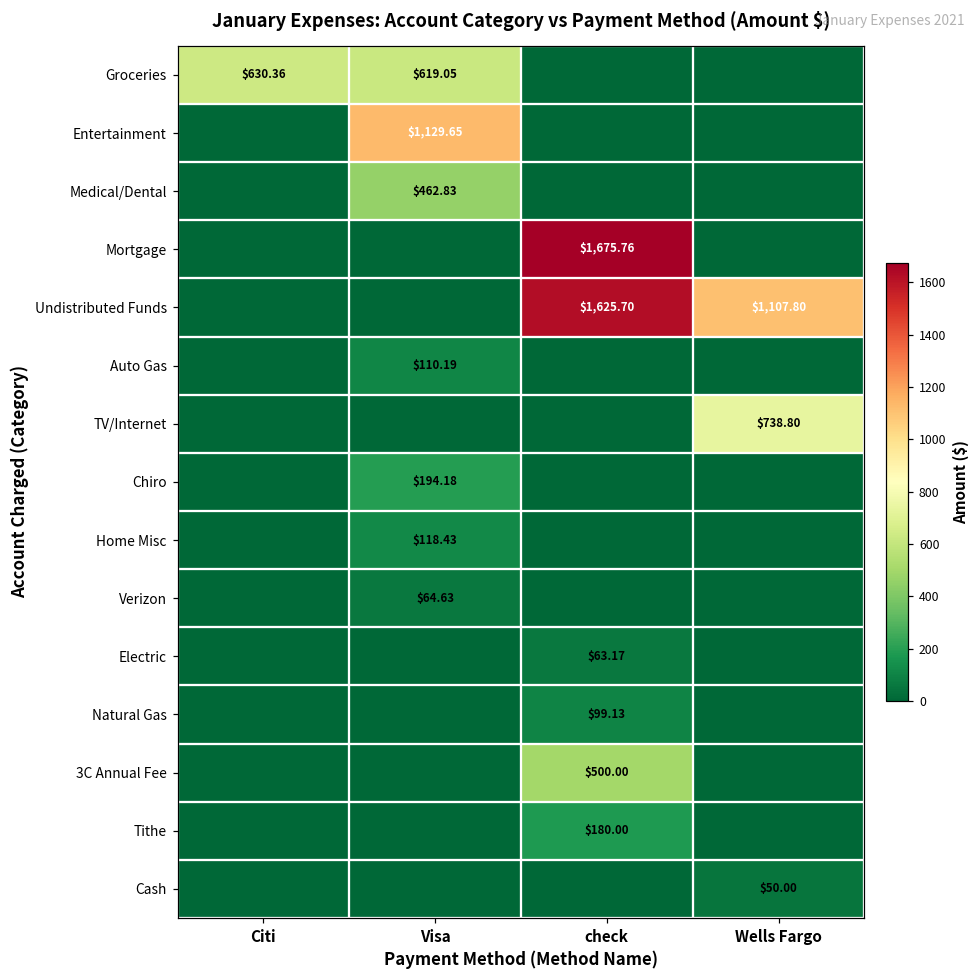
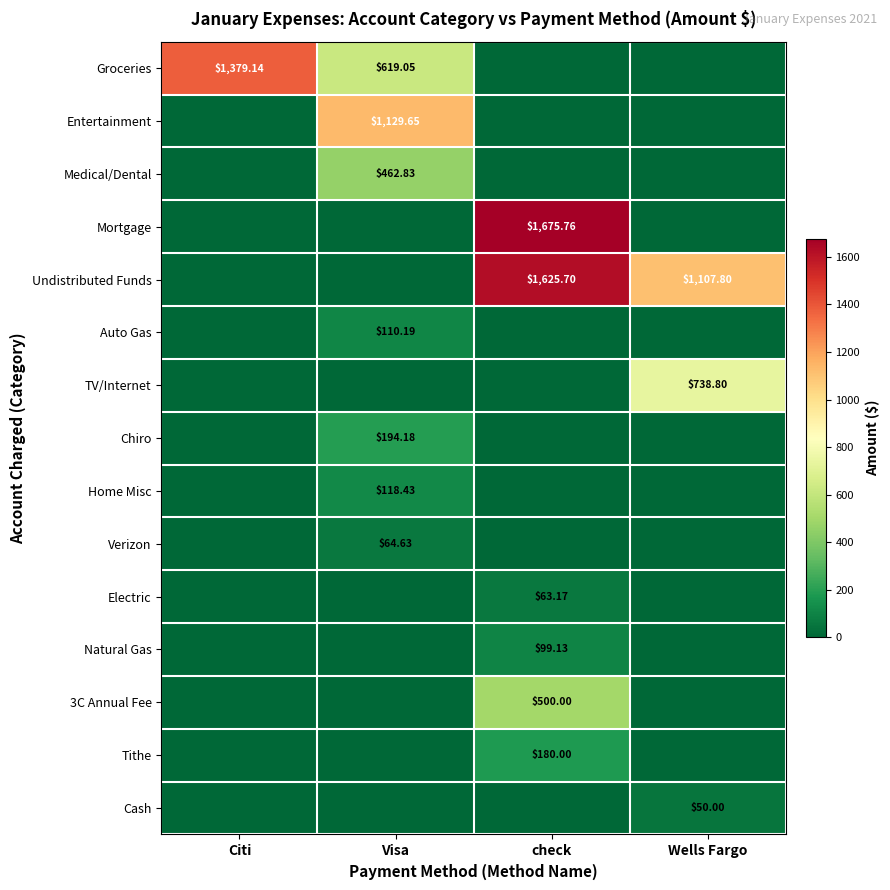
Groceries, Citi: $630.36 -> $1,379.14
